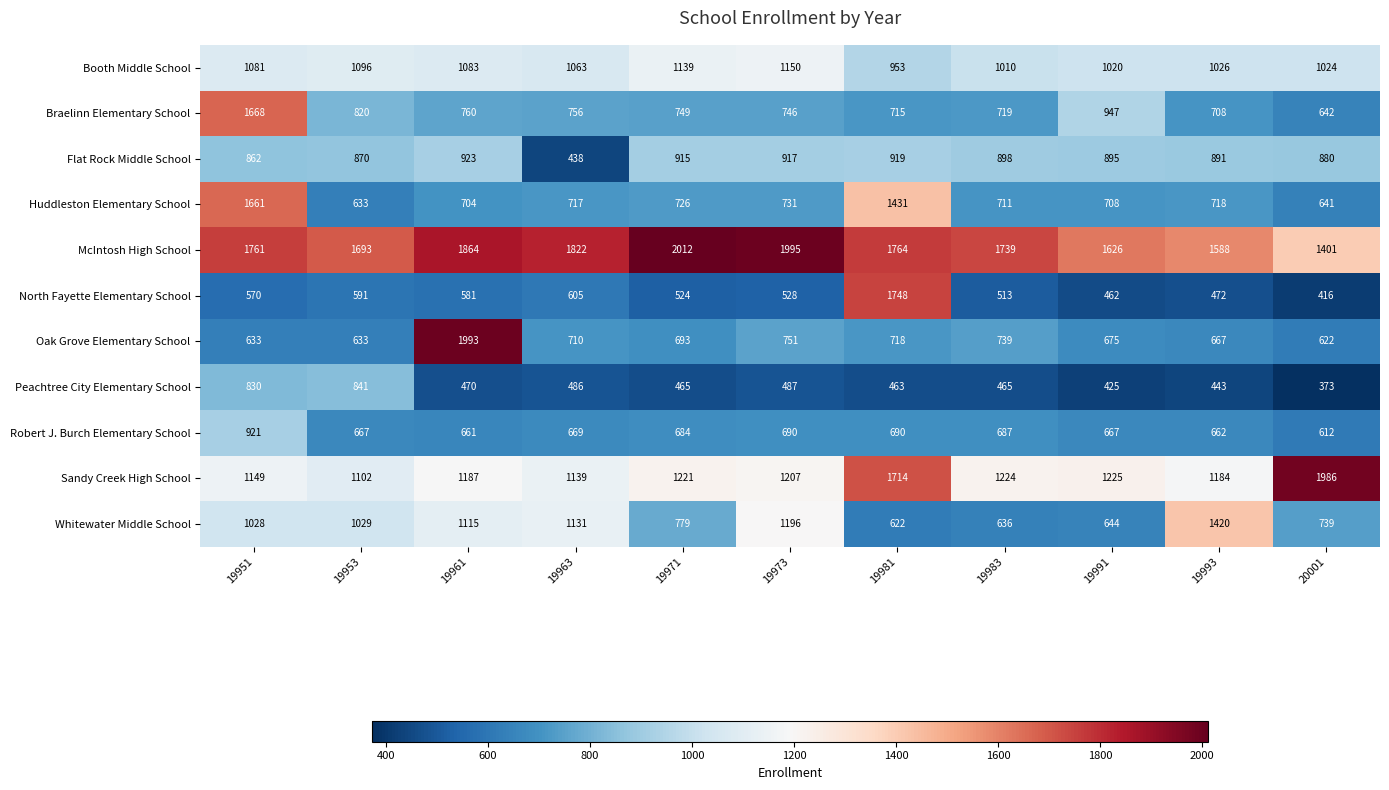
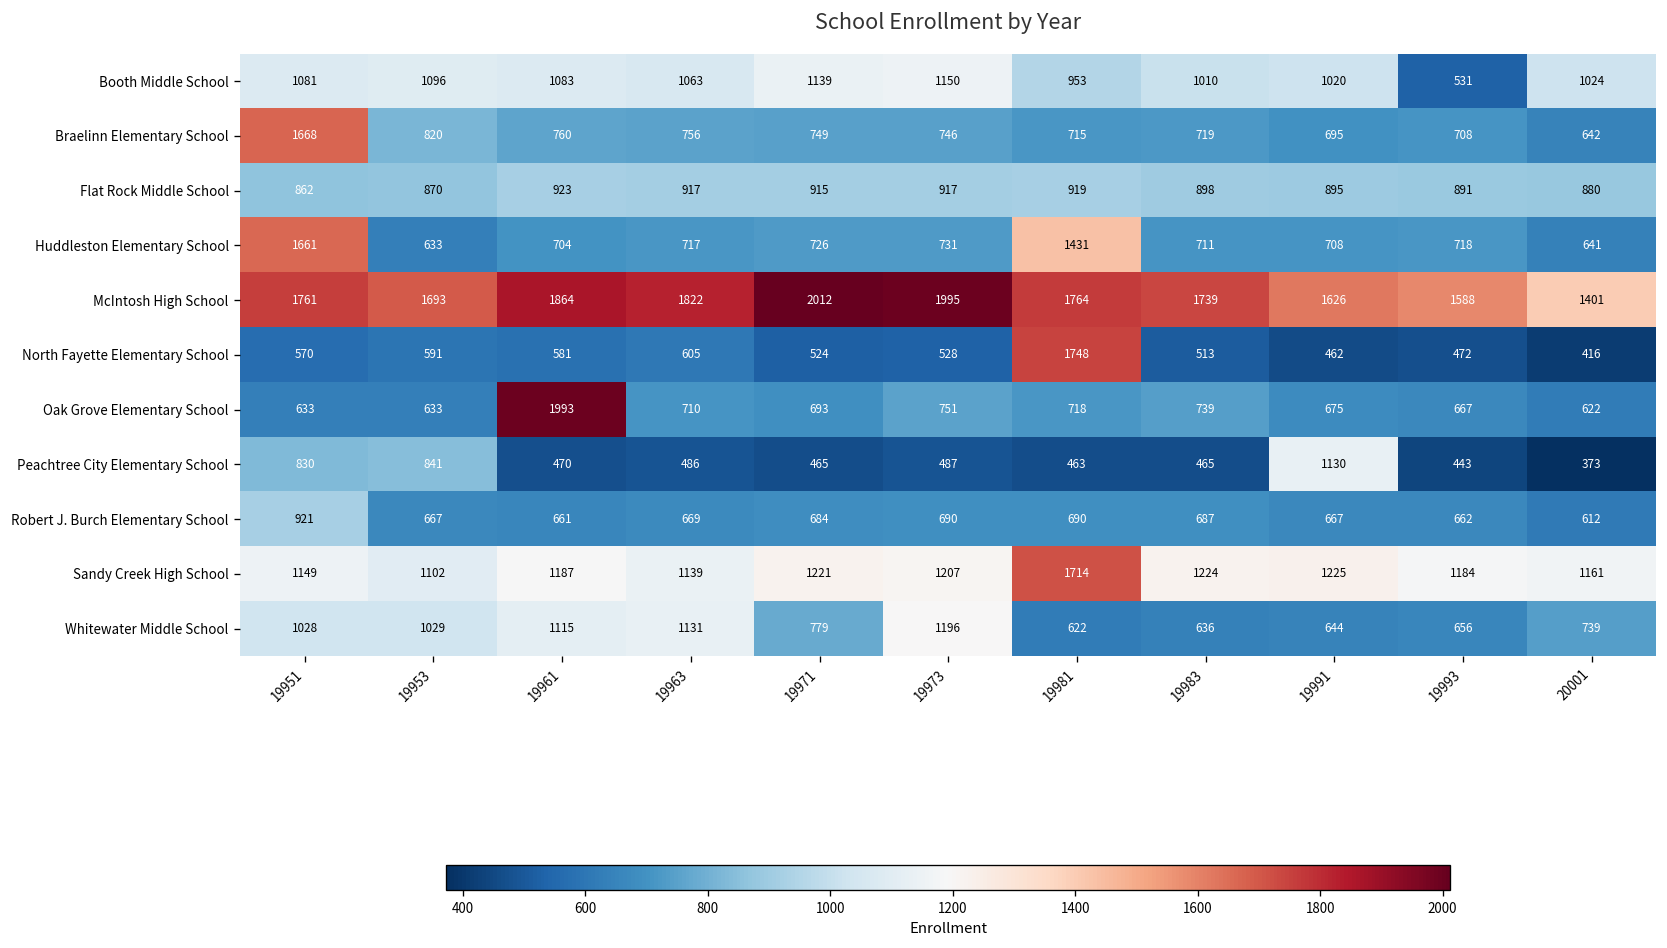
Booth Middle School, 19993: 1026 -> 531
Braelinn Elementary School, 19991: 947 -> 695
Flat Rock Middle School, 19963: 438 -> 917
Peachtree City Elementary School, 19991: 425 -> 1130
Sandy Creek High School, 20001: 1986 -> 1161
Whitewater Middle School, 19993: 1420 -> 656
